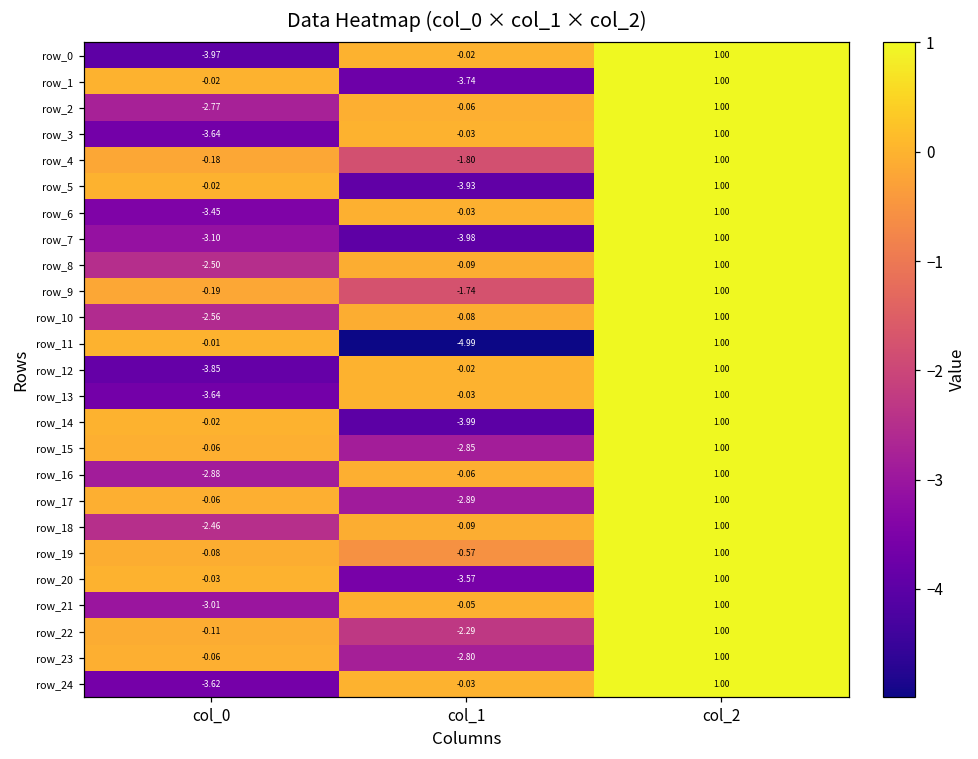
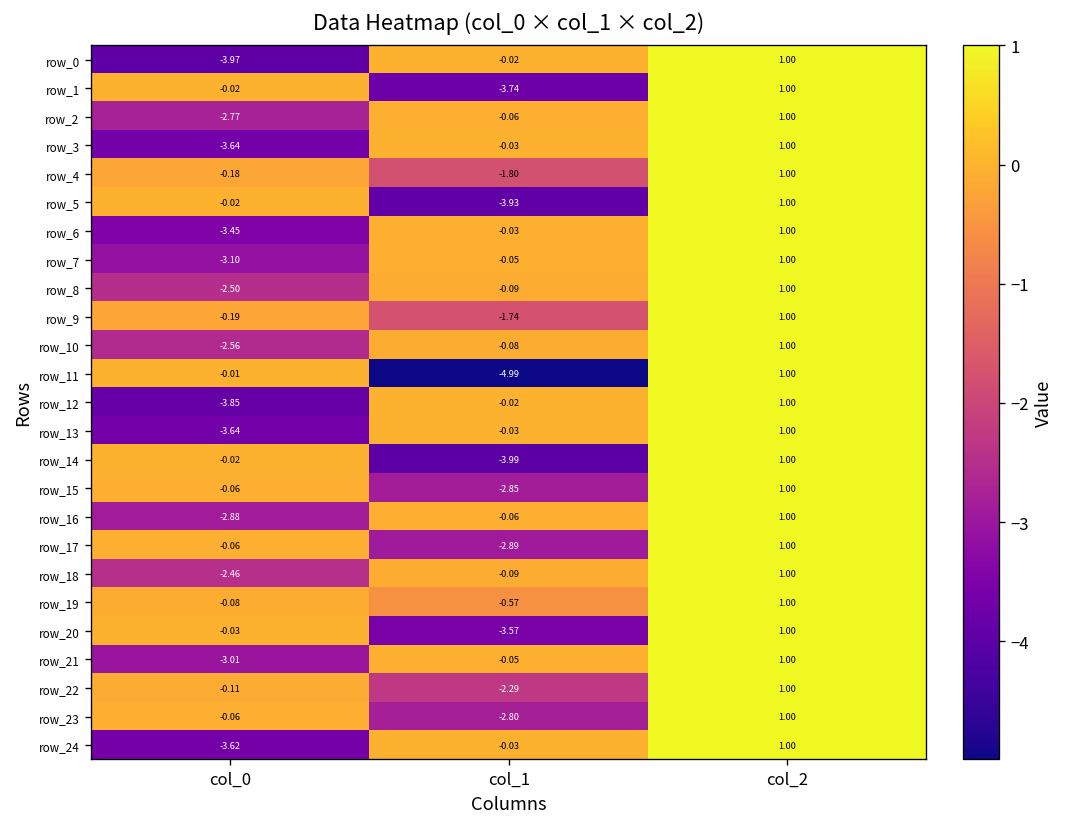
row_7, col_1: -3.98 -> -0.05
